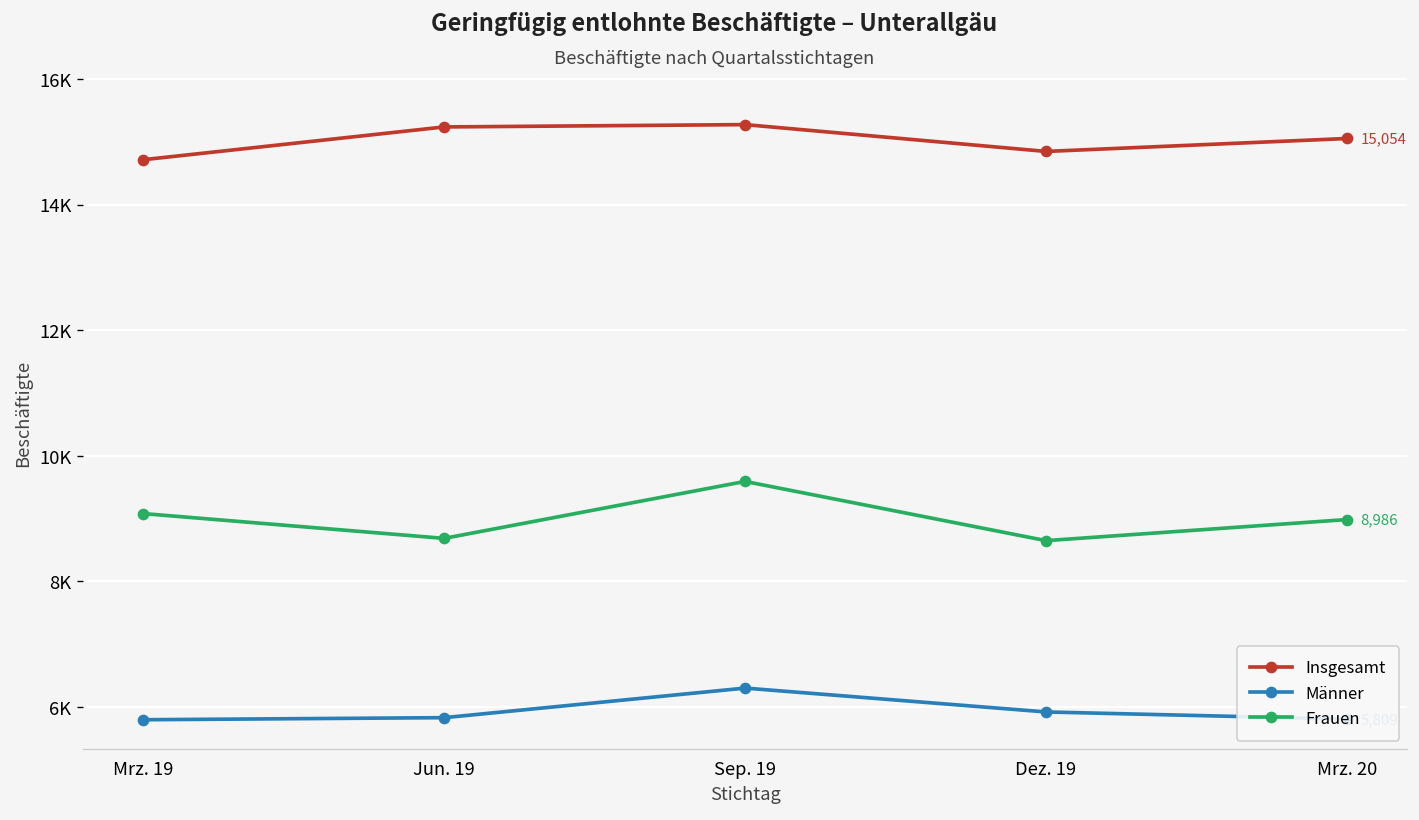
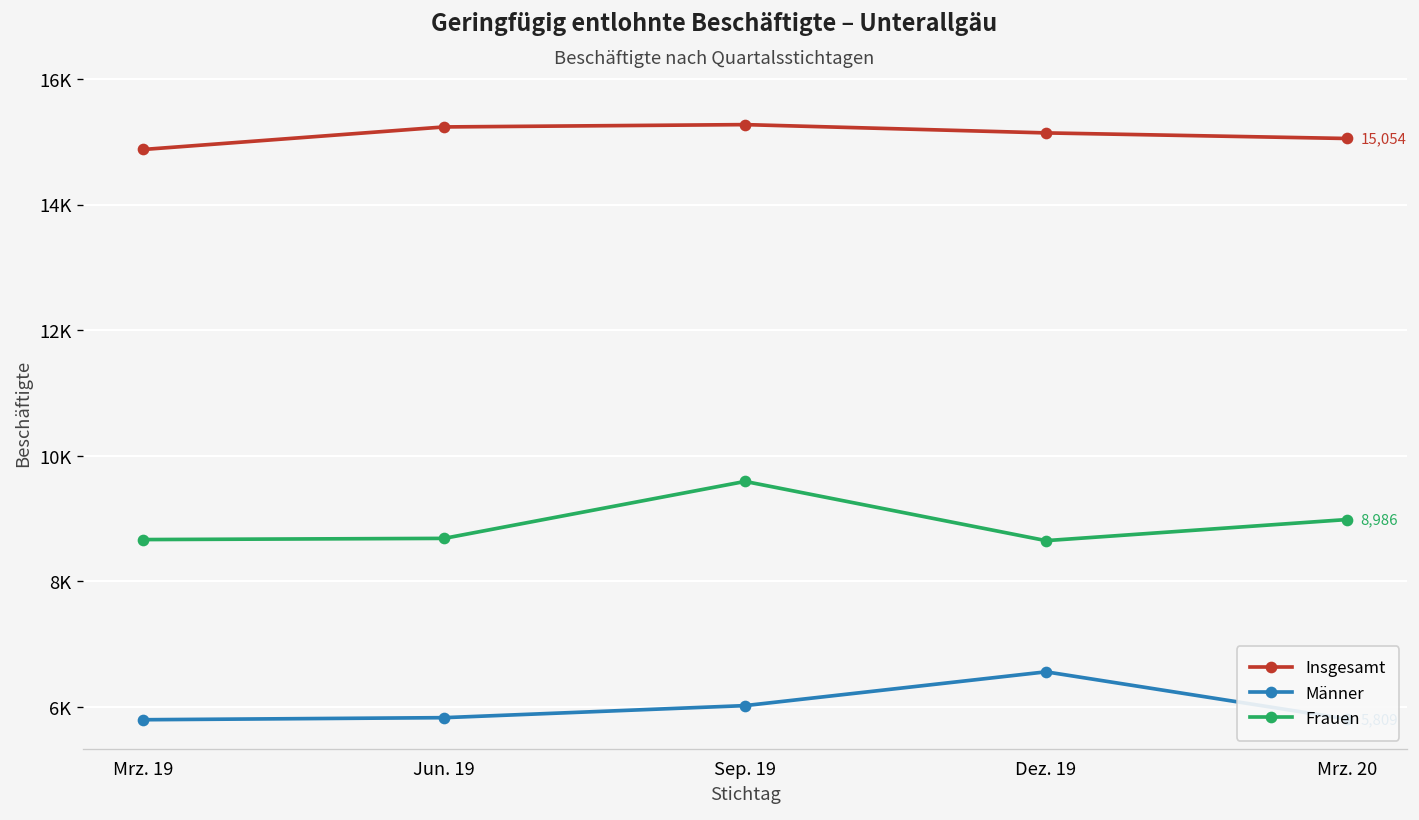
Insgesamt, Mrz. 19: 14700 -> 14900
Frauen, Mrz. 19: 9100 -> 8700
Männer, Sep. 19: 6300 -> 6000
Insgesamt, Dez. 19: 14800 -> 15100
Männer, Dez. 19: 5900 -> 6600
